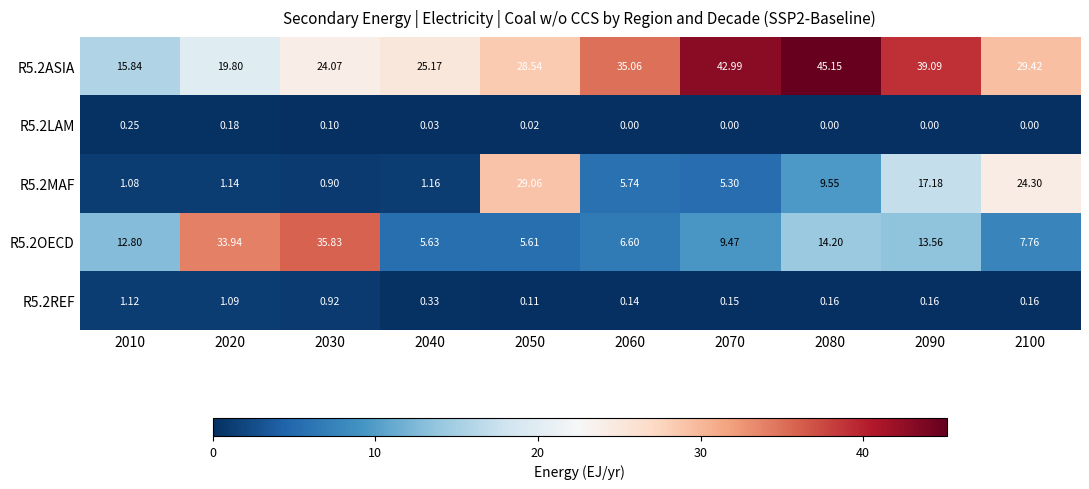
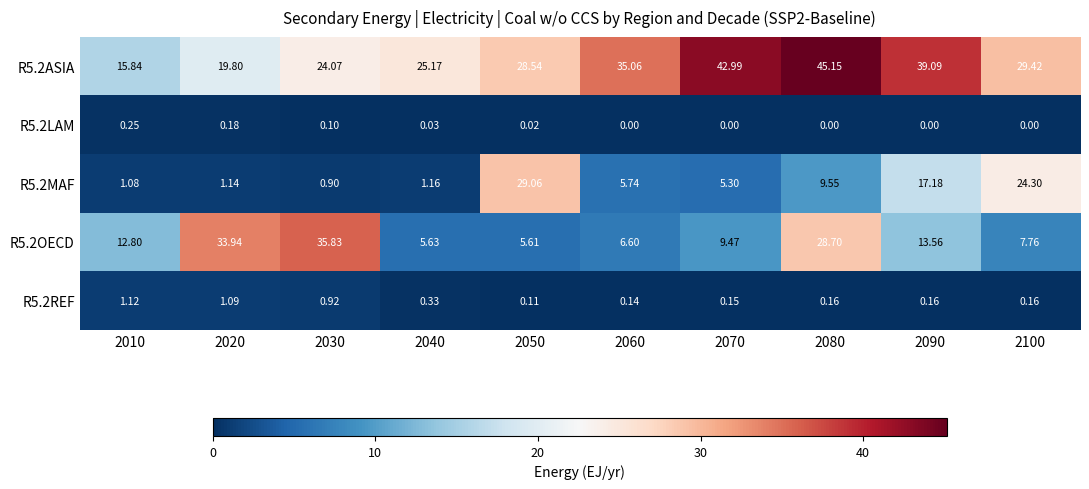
R5.2OECD, 2080: 14.20 -> 28.70
